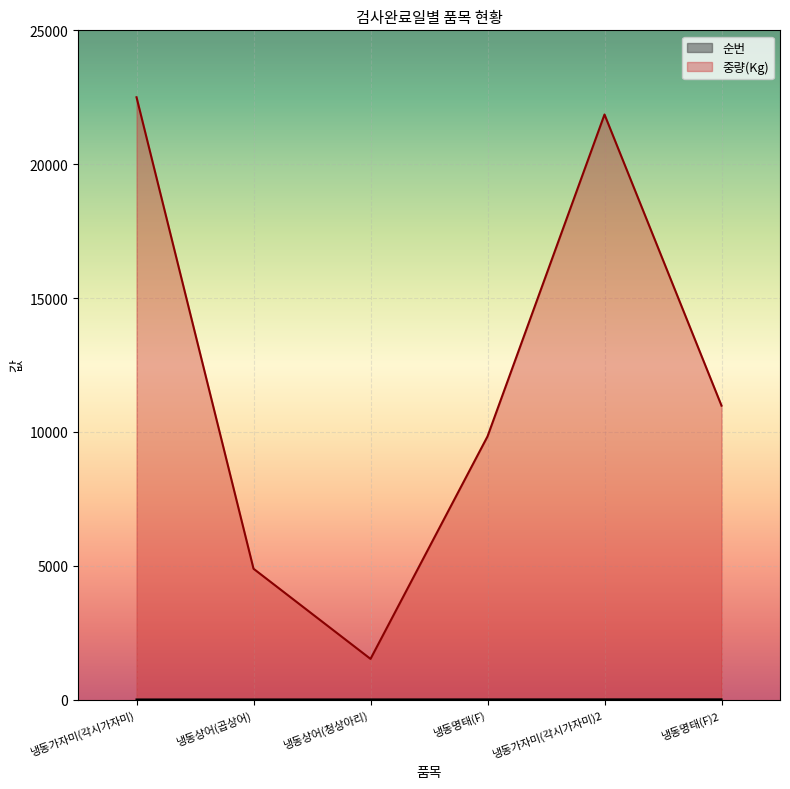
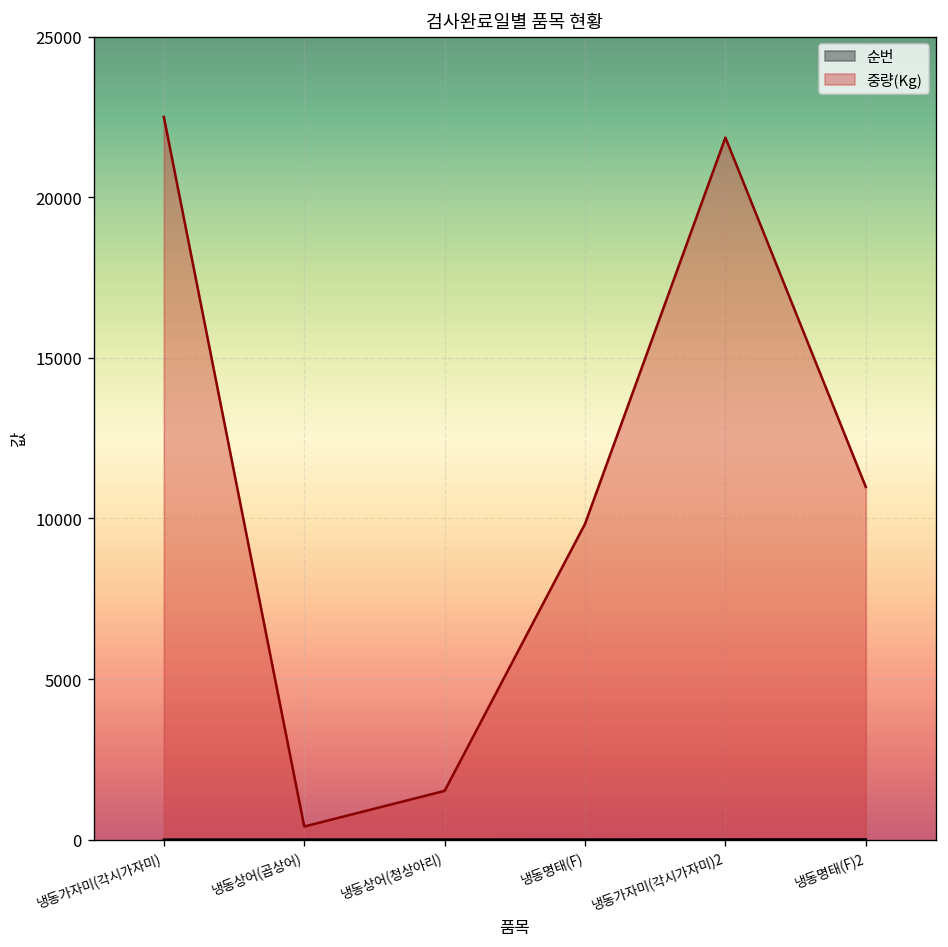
중량(Kg), 냉동상어(곱상어): 4900 -> 400
